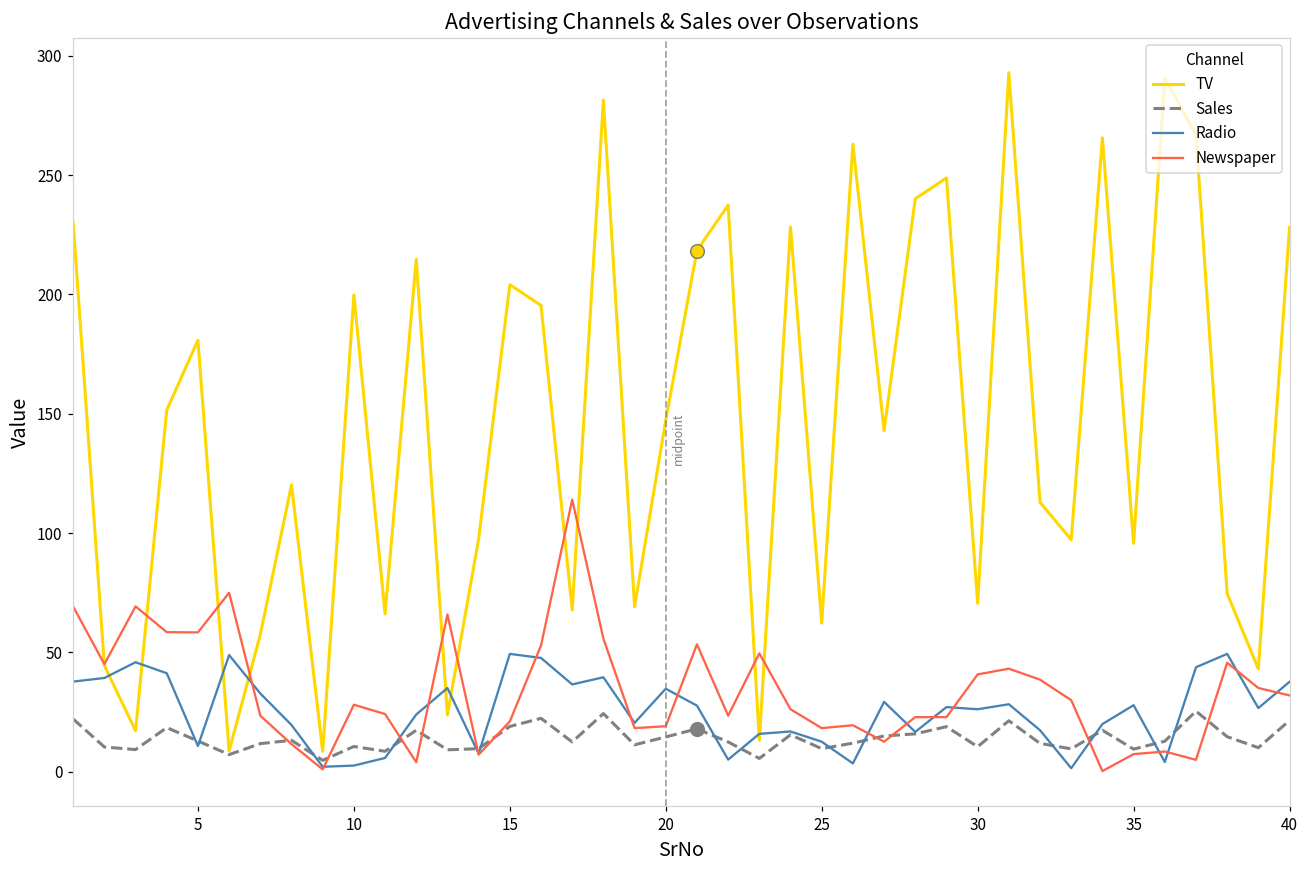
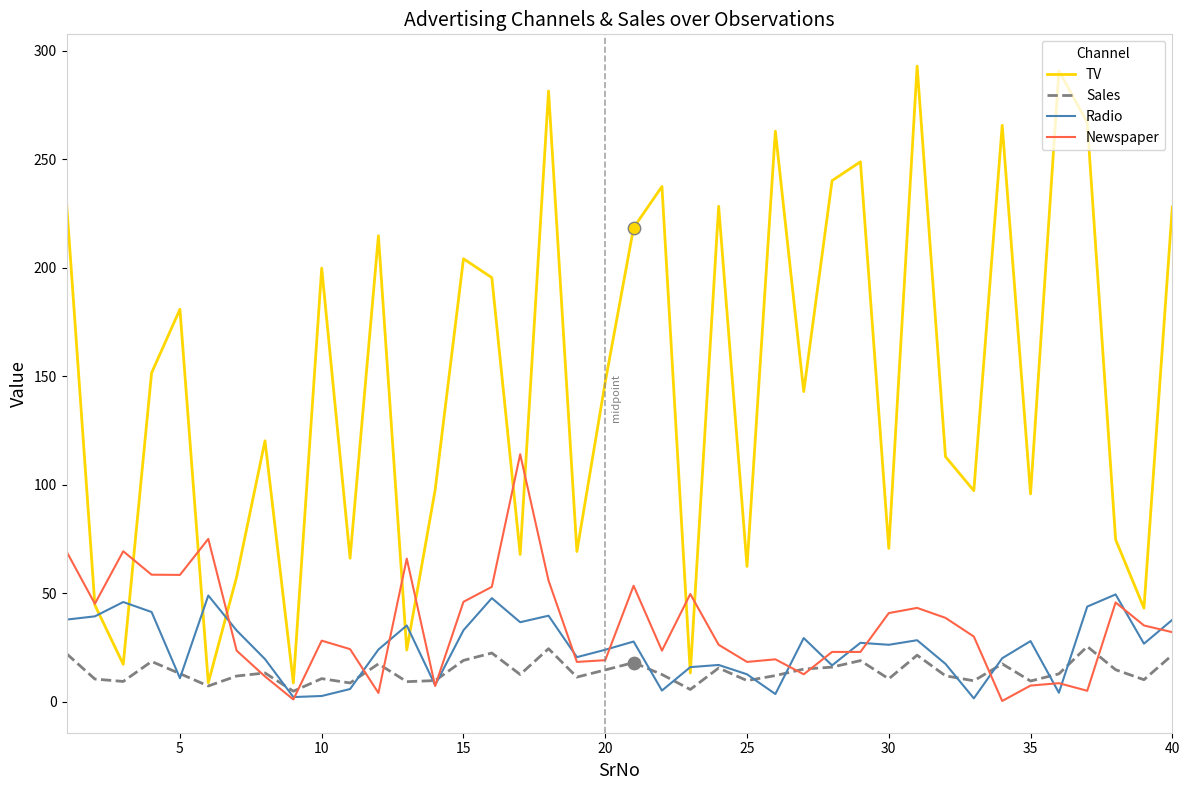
Radio, 15: 49 -> 33
Newspaper, 15: 21 -> 46
Radio, 20: 35 -> 24
